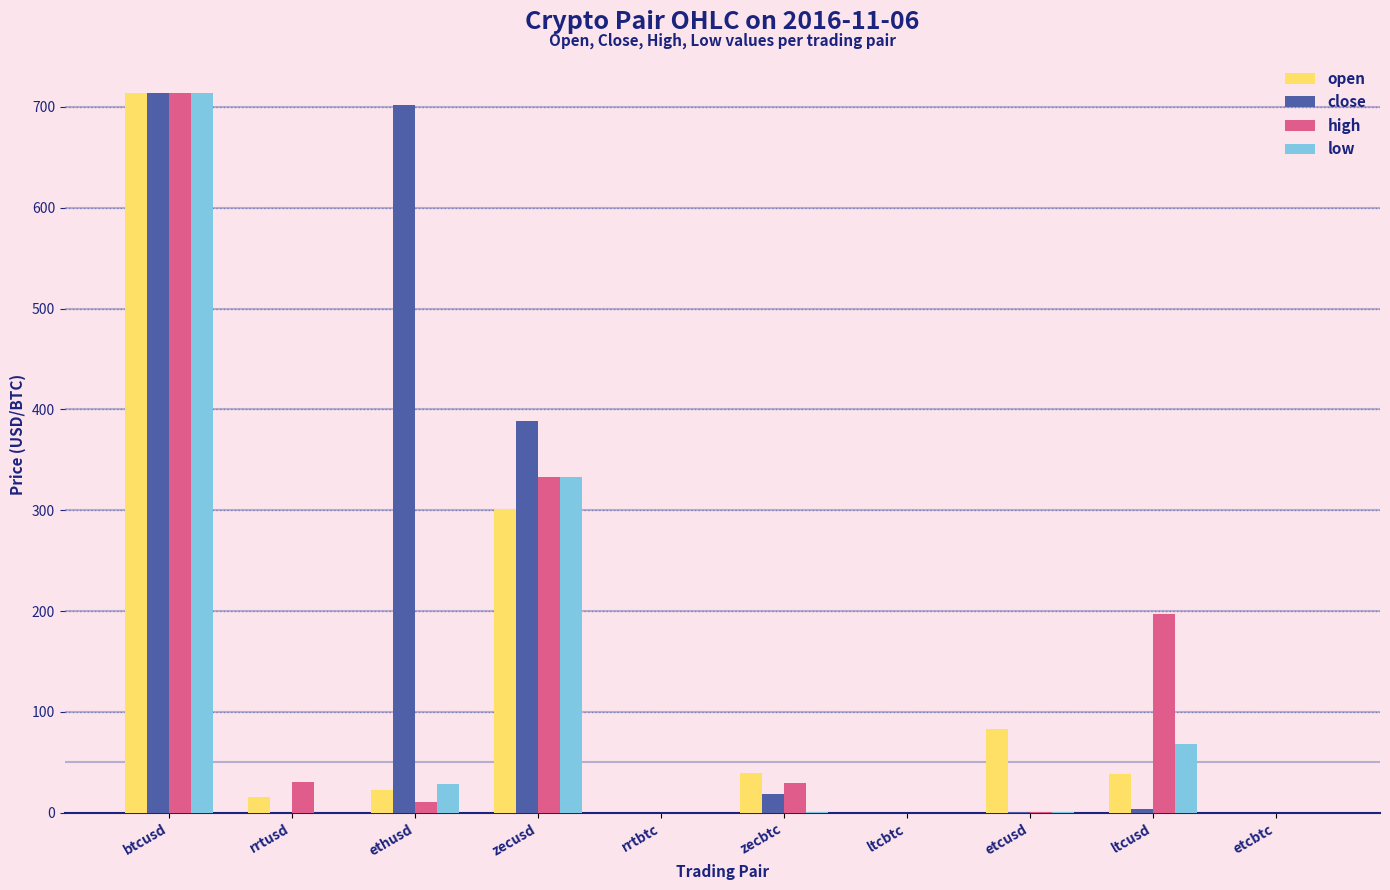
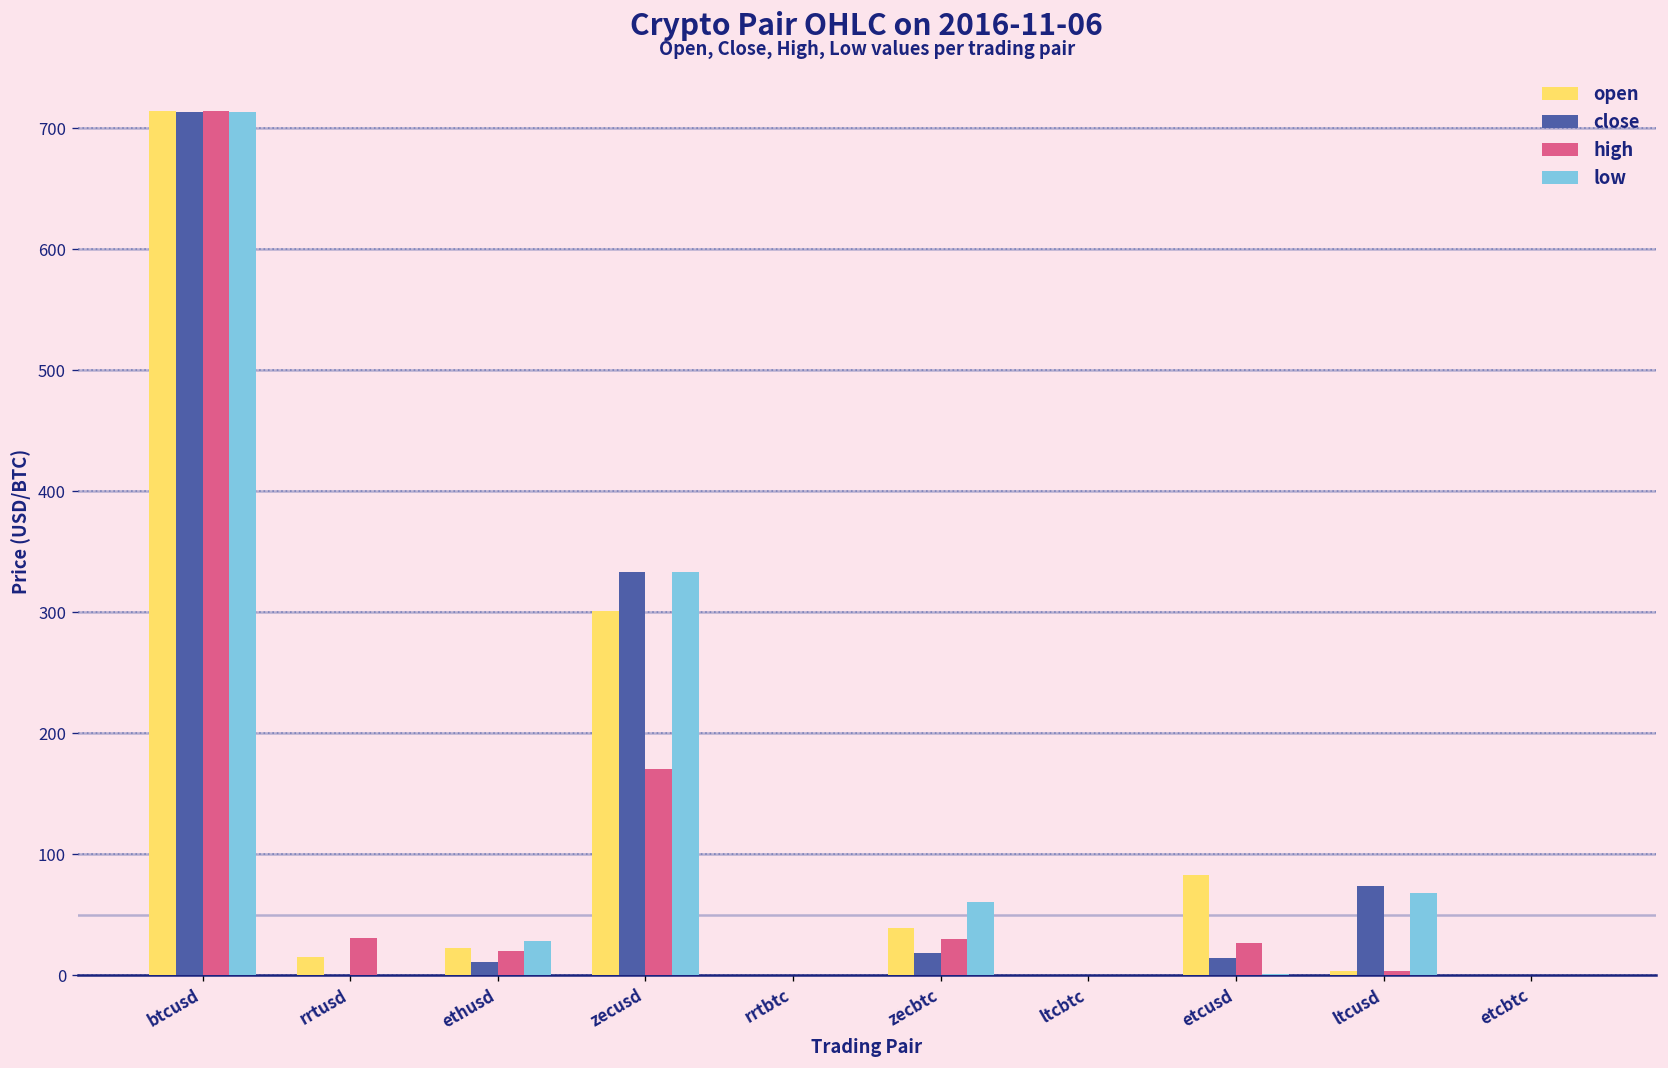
close, ethusd: 702 -> 11
high, ethusd: 11 -> 20
close, zecusd: 388 -> 333
high, zecusd: 333 -> 171
low, zecbtc: 0 -> 61
close, etcusd: 1 -> 15
high, etcusd: 1 -> 26
open, ltcusd: 38 -> 4
close, ltcusd: 4 -> 74
high, ltcusd: 197 -> 4
